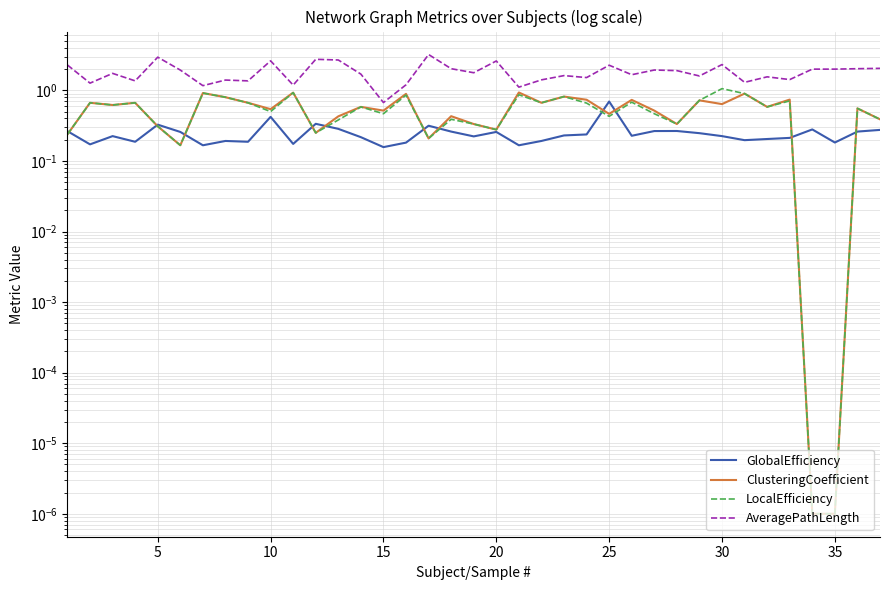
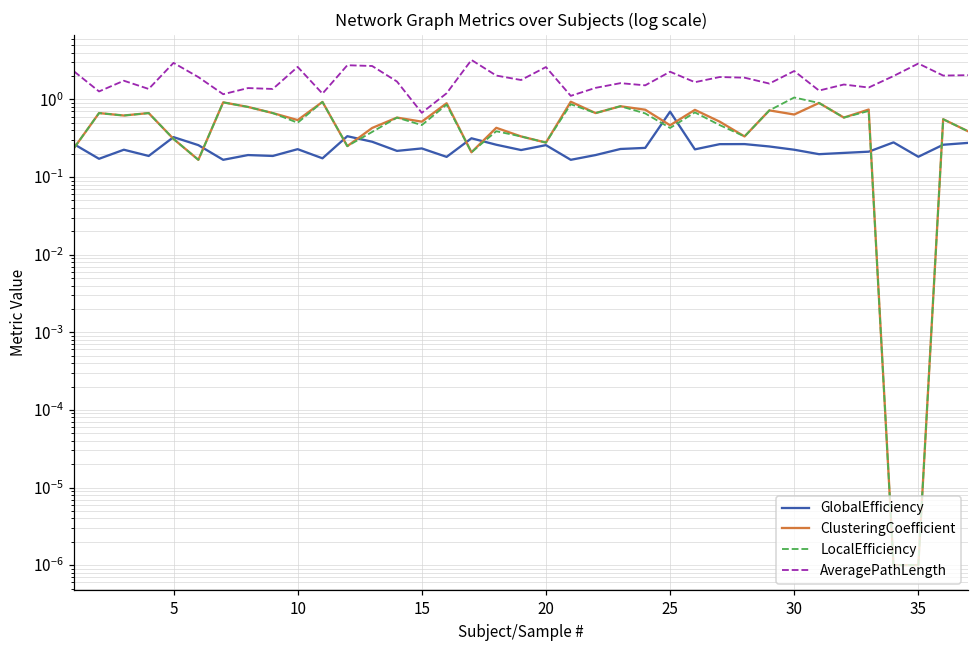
GlobalEfficiency, 10: 0.4 -> 0.23
GlobalEfficiency, 15: 0.16 -> 0.23
AveragePathLength, 35: 2.0 -> 2.9
